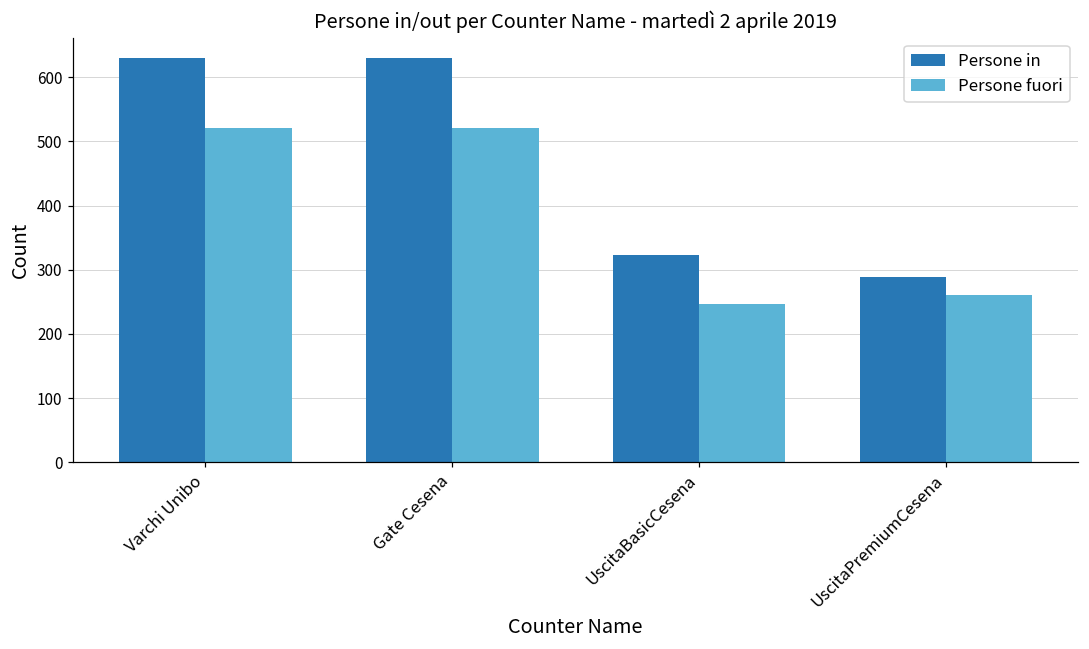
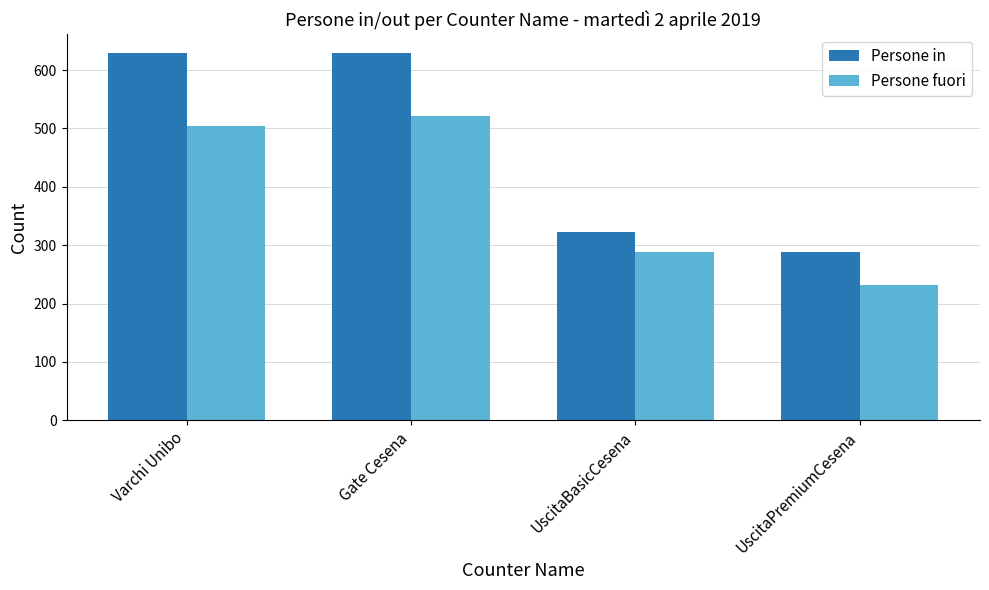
Persone fuori, Varchi Unibo: 520 -> 510
Persone fuori, UscitaBasicCesena: 250 -> 290
Persone fuori, UscitaPremiumCesena: 260 -> 230
